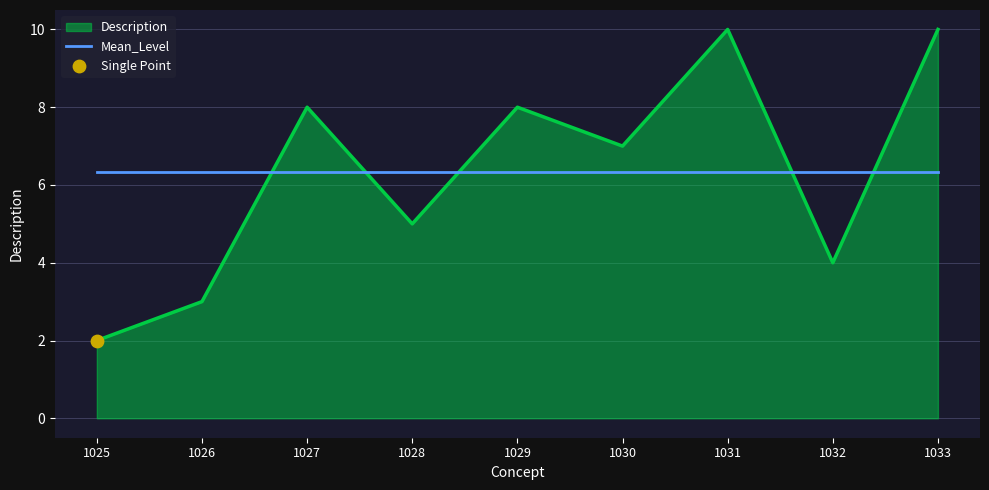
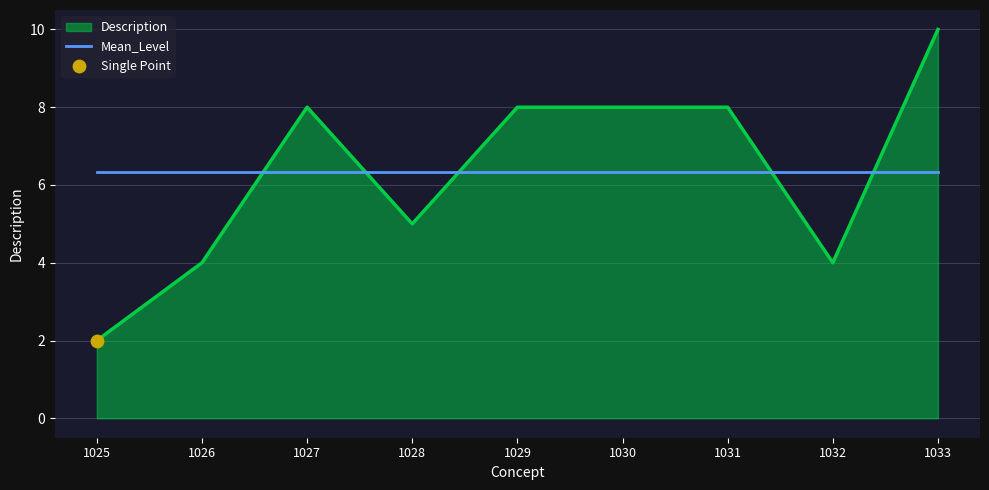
Description, 1026: 3 -> 4
Description, 1030: 7 -> 8
Description, 1031: 10 -> 8
